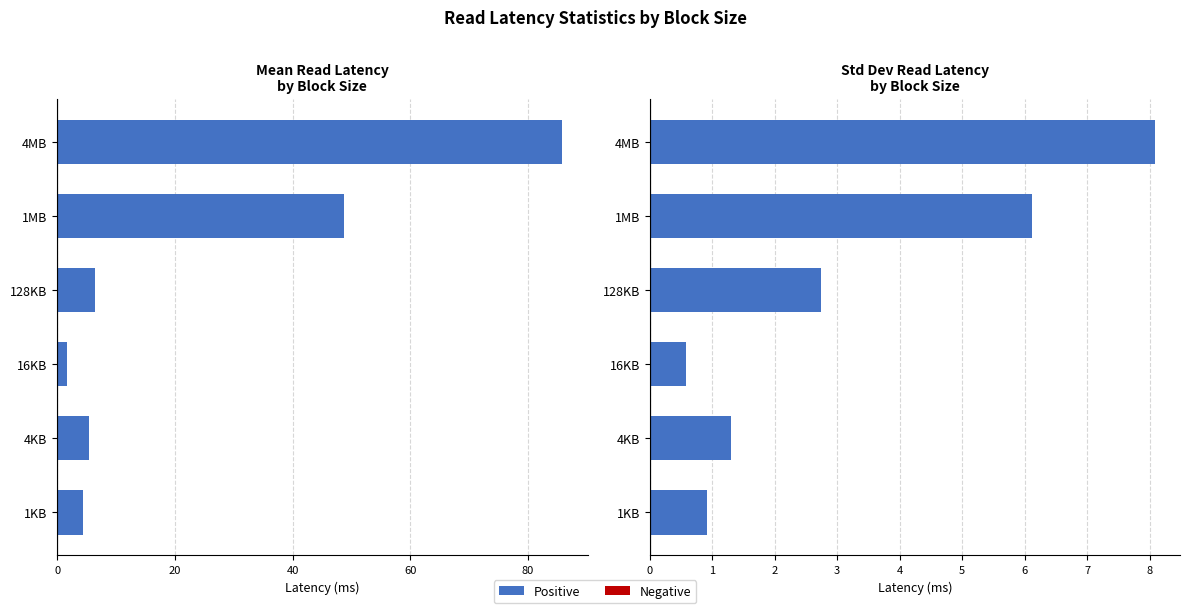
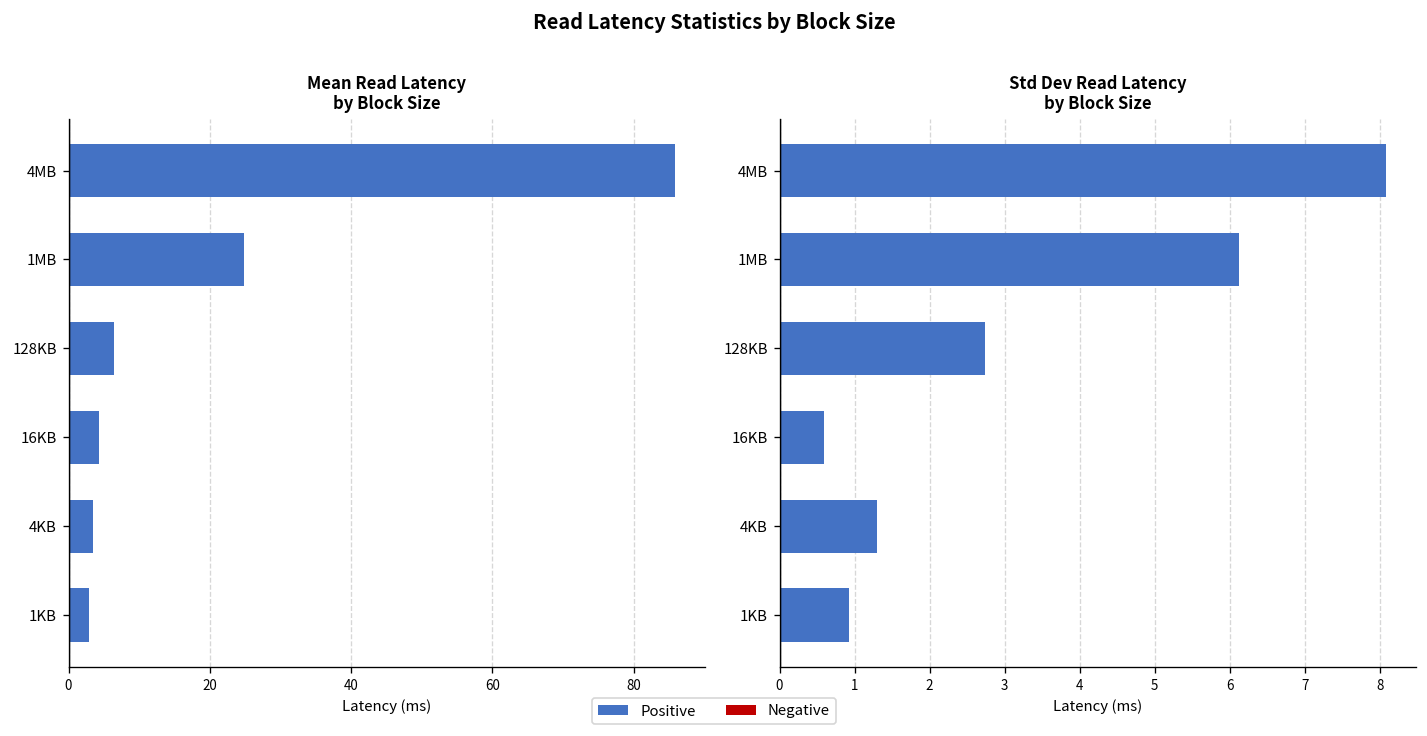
Mean Read Latency by Block Size, Positive, 1MB: 49 -> 25
Mean Read Latency by Block Size, Positive, 16KB: 2 -> 4
Mean Read Latency by Block Size, Positive, 4KB: 6 -> 4
Mean Read Latency by Block Size, Positive, 1KB: 4 -> 3
